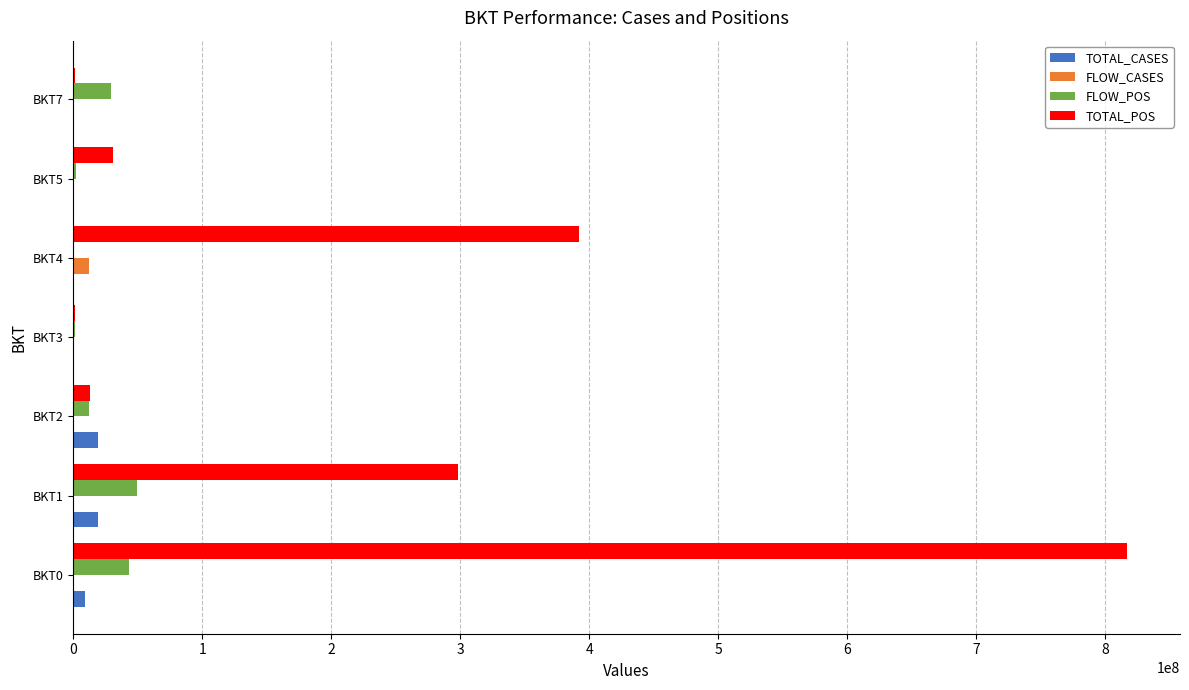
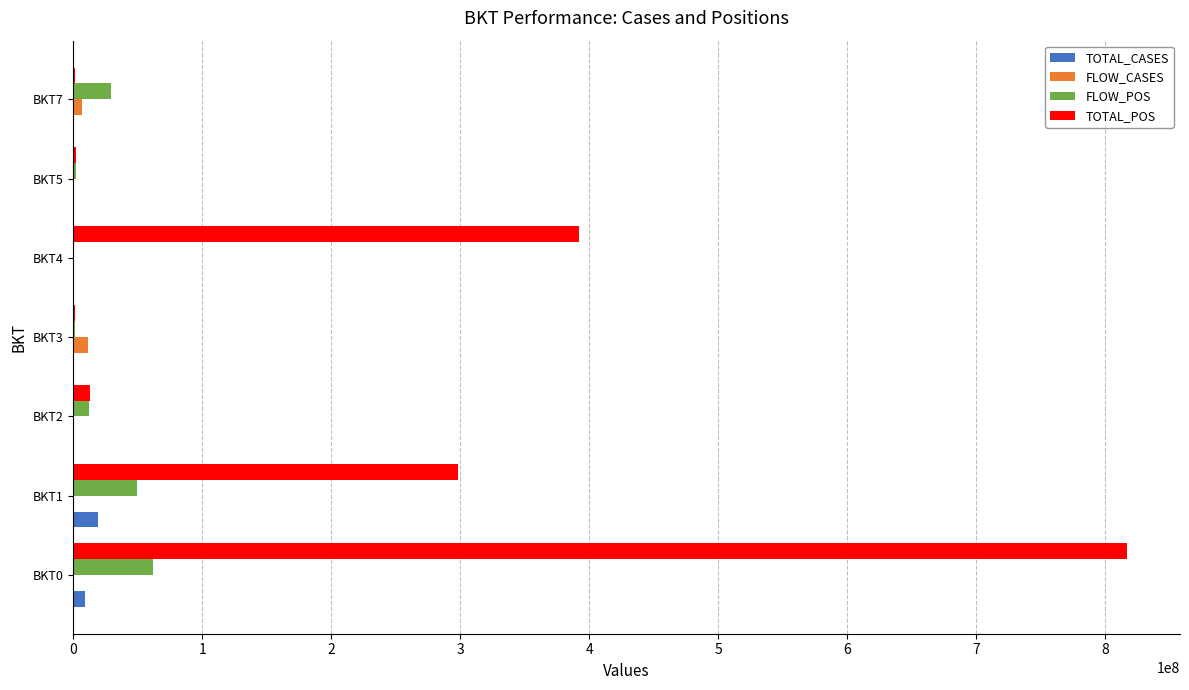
FLOW_CASES, BKT7: 0 -> 7000000
TOTAL_POS, BKT5: 31000000 -> 2000000
FLOW_CASES, BKT4: 12000000 -> 0
FLOW_CASES, BKT3: 0 -> 11000000
TOTAL_CASES, BKT2: 19000000 -> 0
FLOW_POS, BKT0: 44000000 -> 62000000
